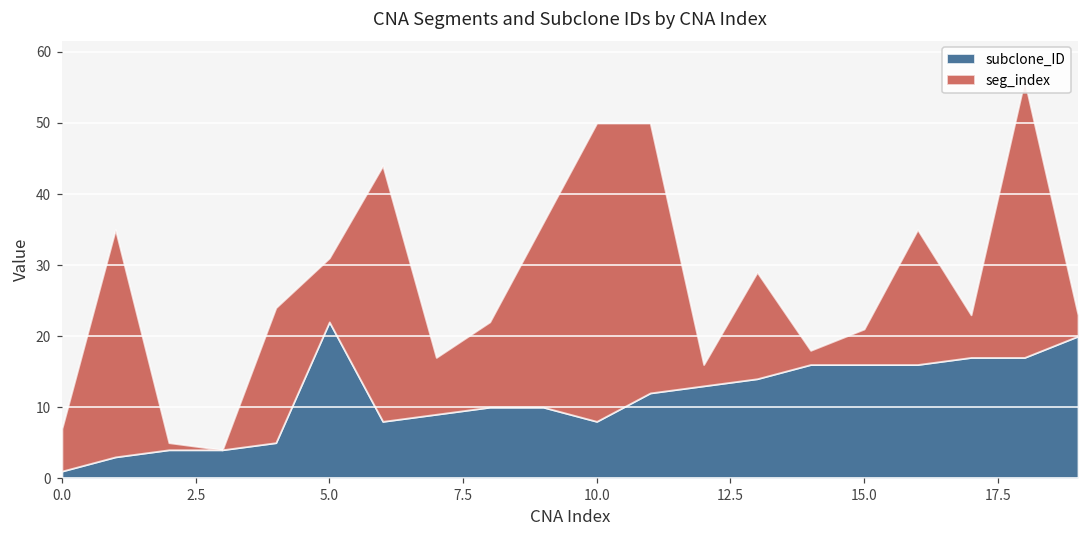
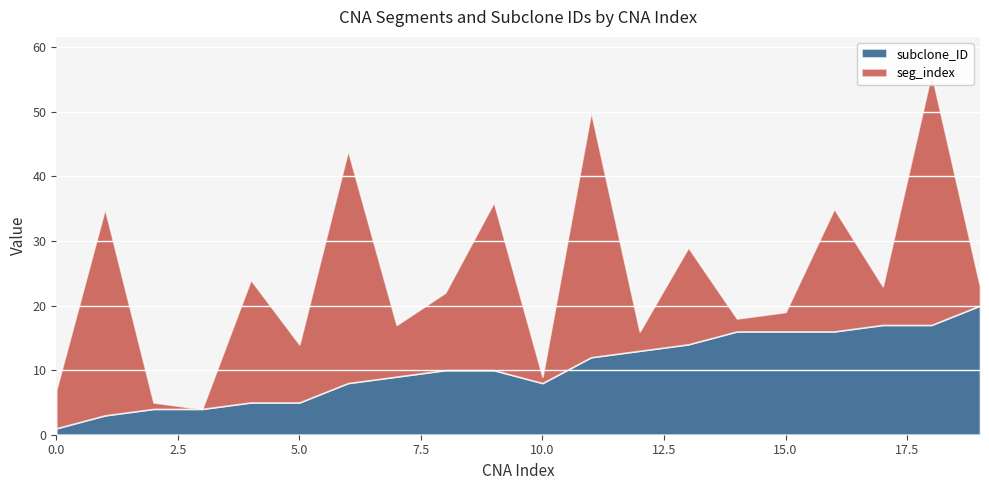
subclone_ID, 5.0: 22 -> 5
seg_index, 10.0: 42 -> 1
seg_index, 15.0: 5 -> 3
